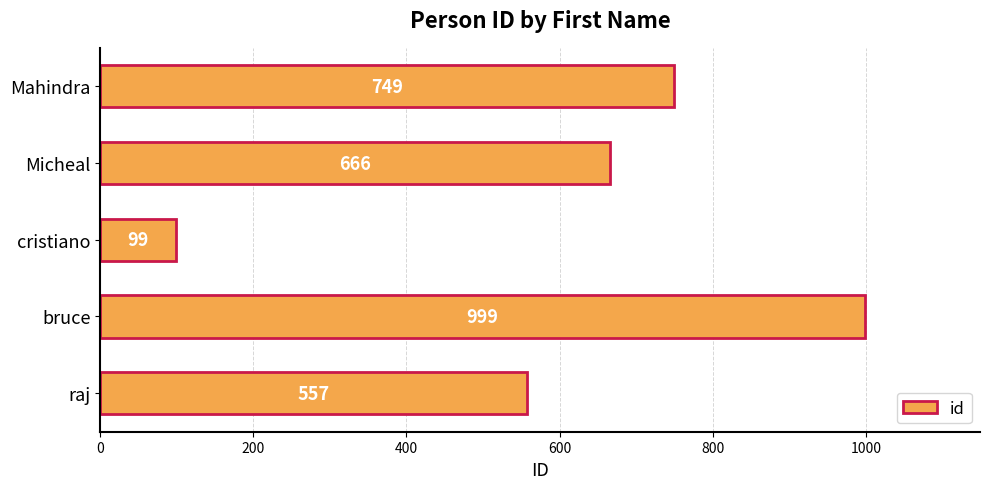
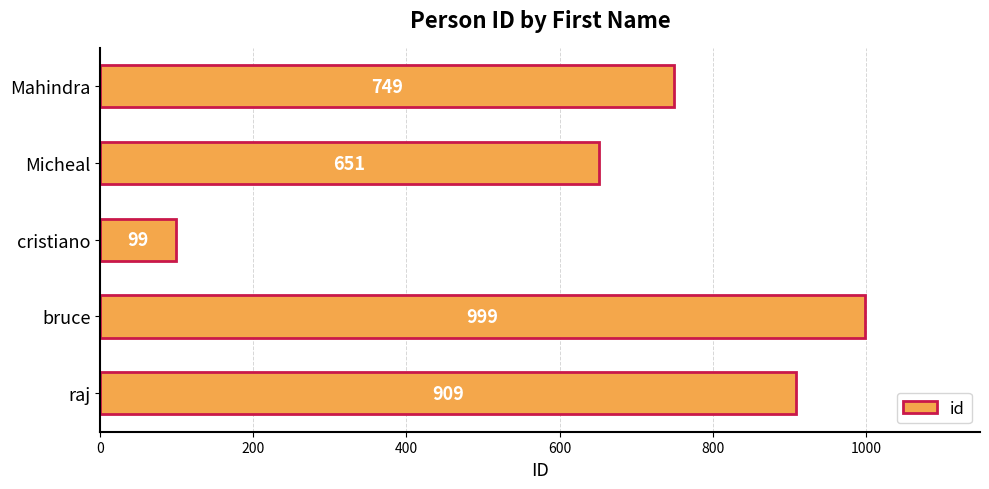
Micheal: 666 -> 651
raj: 557 -> 909
